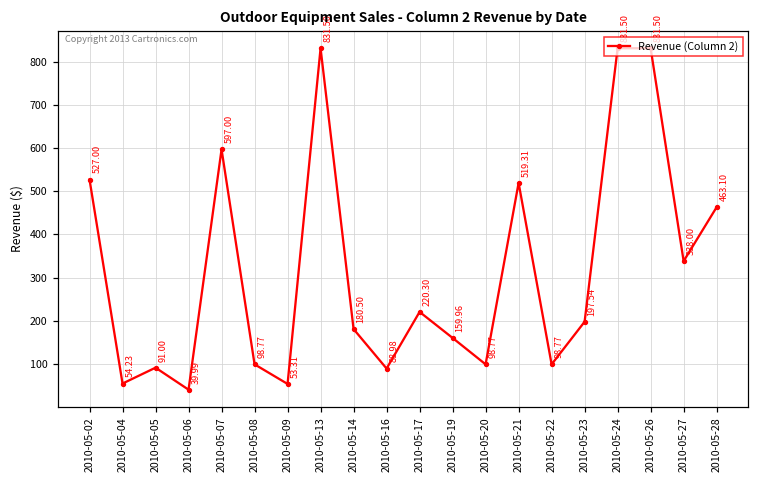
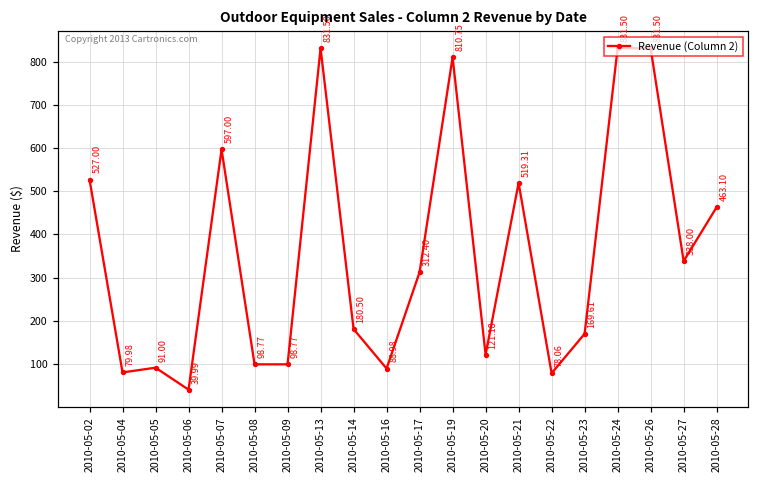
2010-05-04: 54.23 -> 79.98
2010-05-09: 53.31 -> 98.77
2010-05-17: 220.30 -> 312.40
2010-05-19: 159.96 -> 810.75
2010-05-20: 98.77 -> 121.18
2010-05-22: 98.77 -> 78.06
2010-05-23: 197.54 -> 169.61
